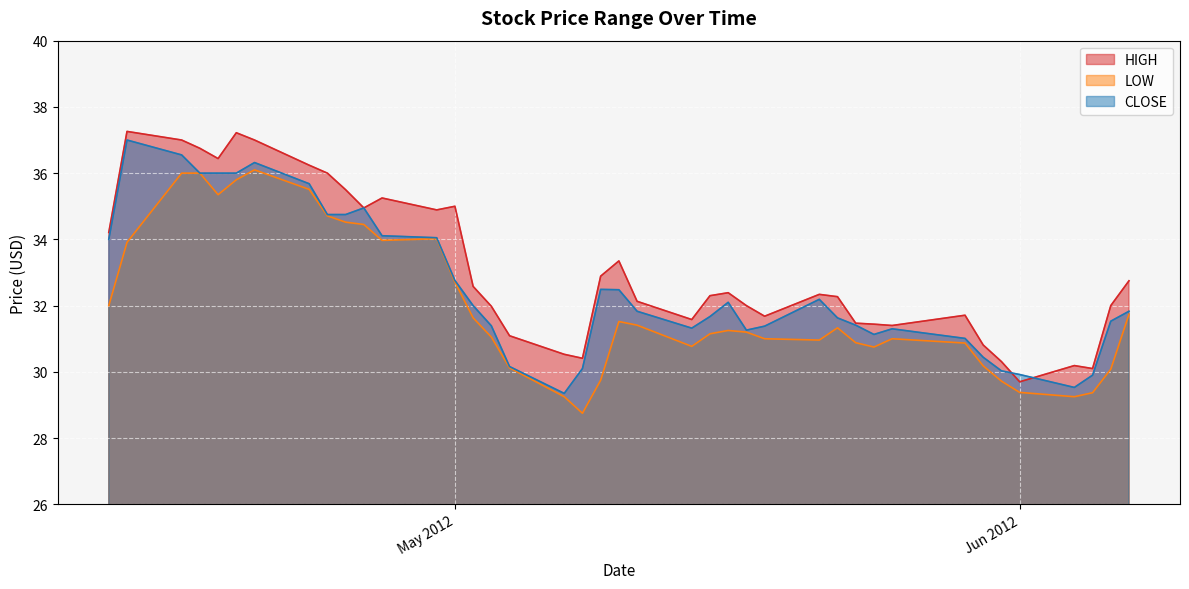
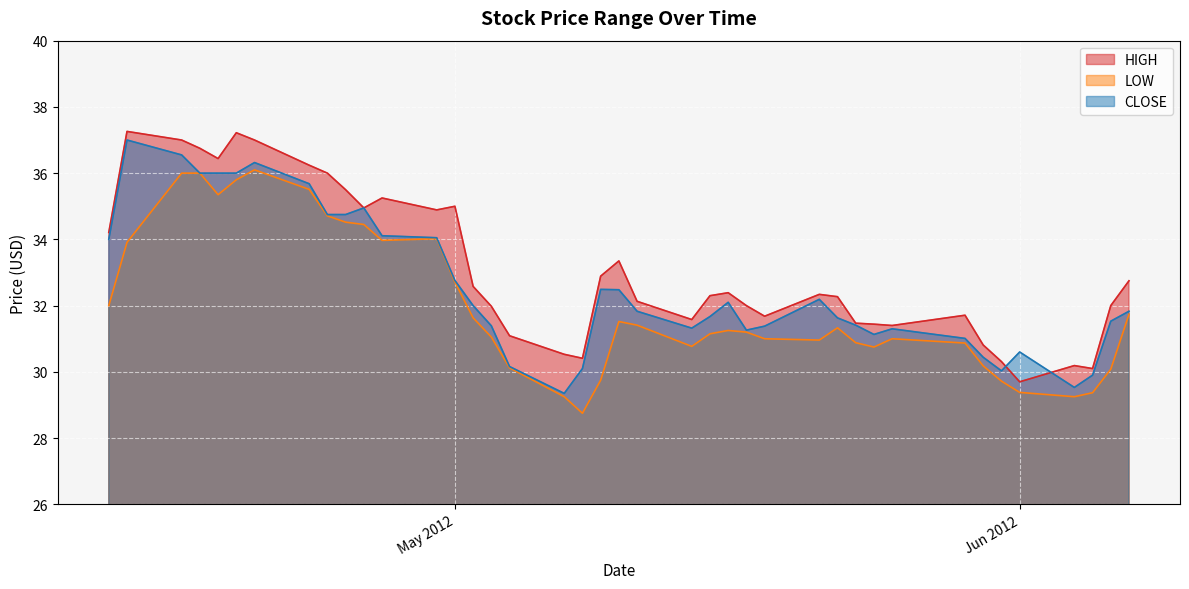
CLOSE, Jun 2012: 29.9 -> 30.6
